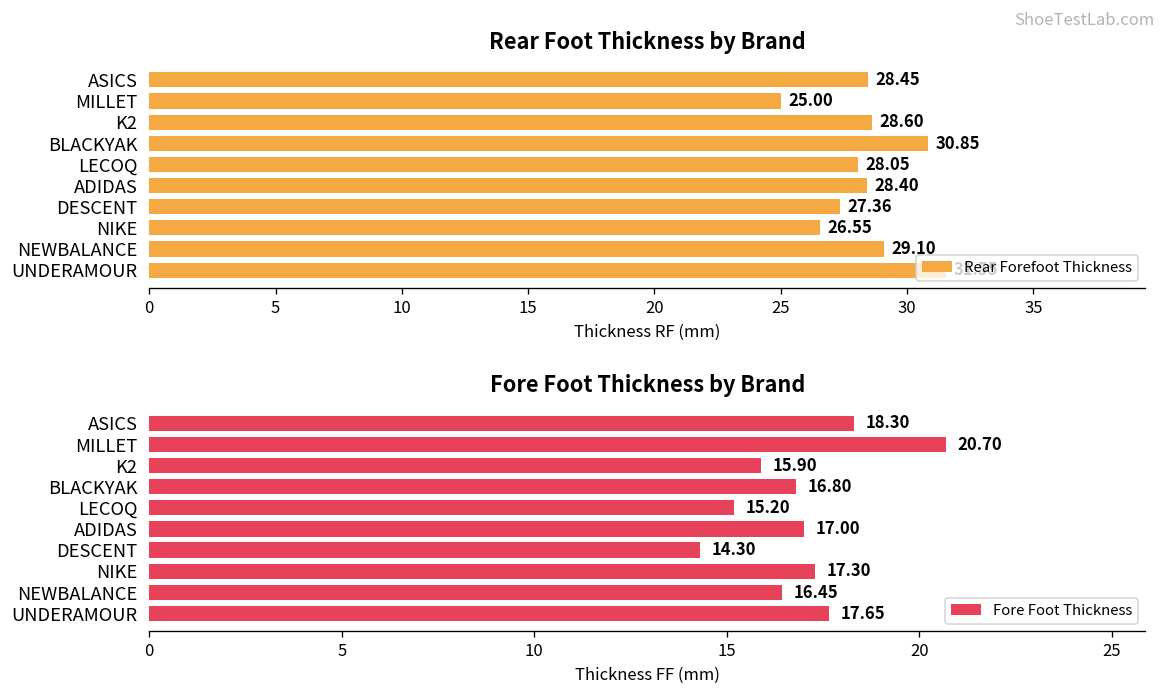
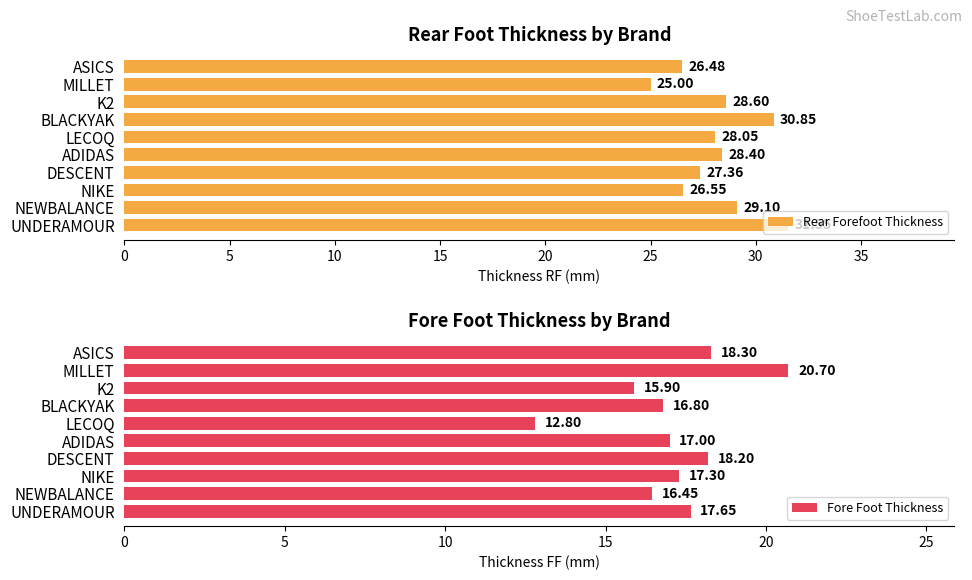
Rear Foot Thickness by Brand, ASICS: 28.45 -> 26.48
Fore Foot Thickness by Brand, LECOQ: 15.20 -> 12.80
Fore Foot Thickness by Brand, DESCENT: 14.30 -> 18.20
